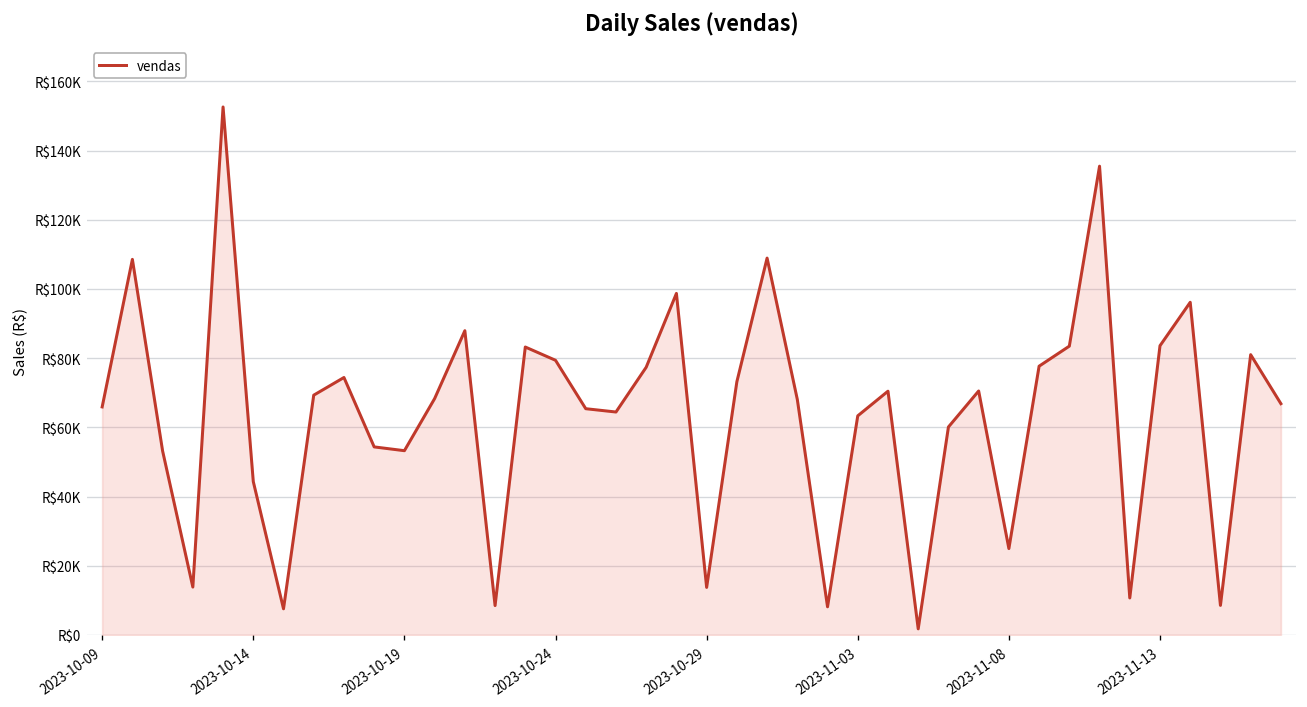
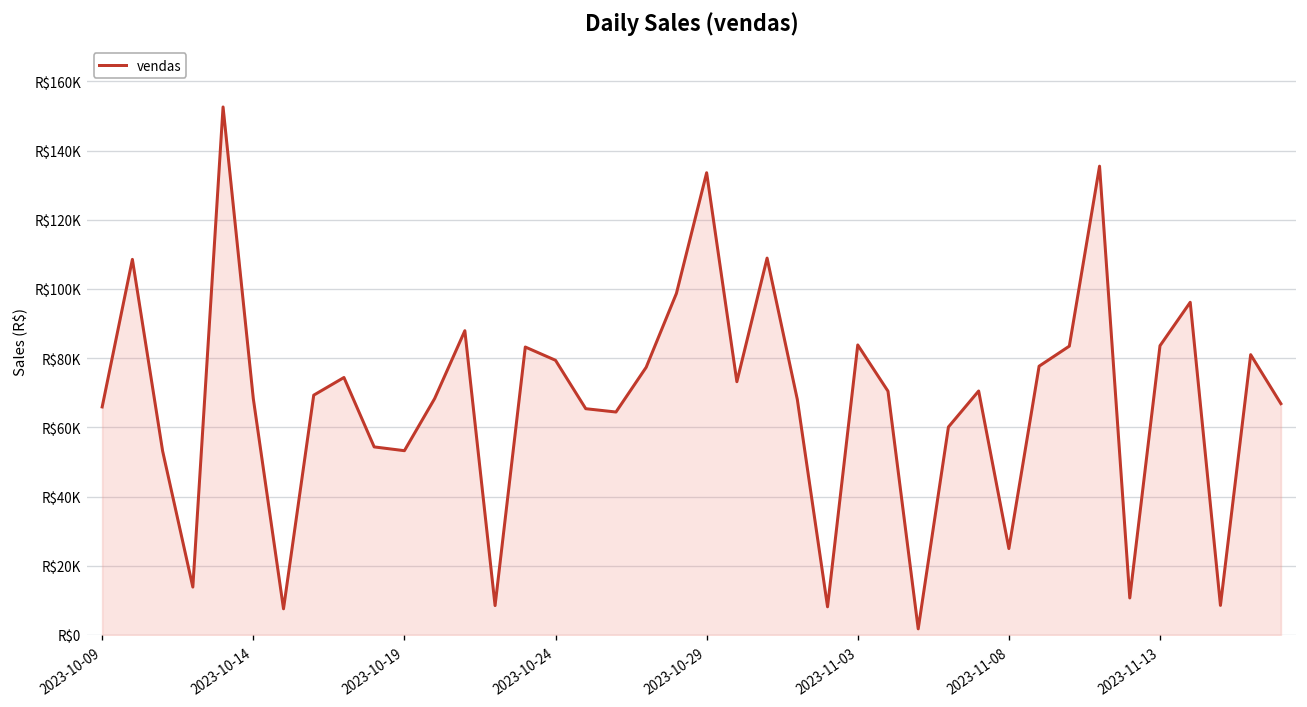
2023-10-14: R$44000 -> R$68000
2023-10-29: R$14000 -> R$134000
2023-11-03: R$63000 -> R$84000
